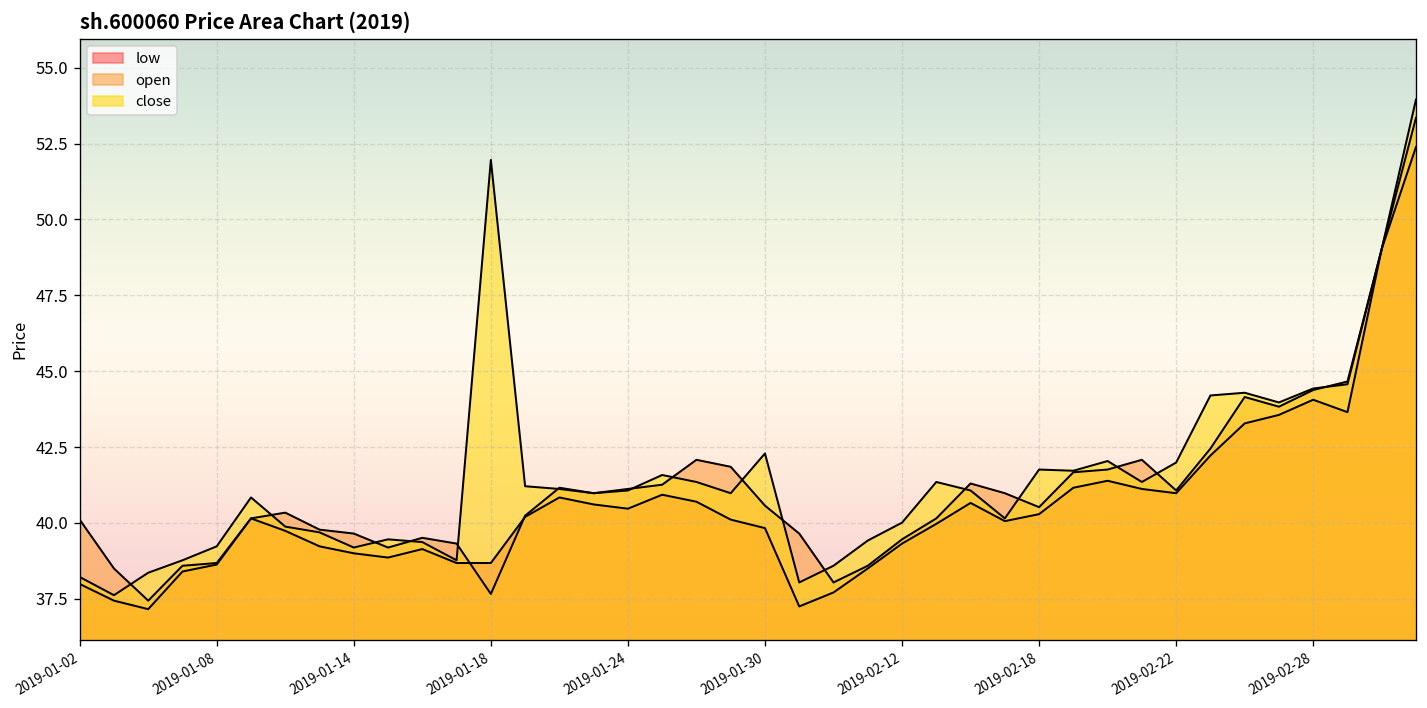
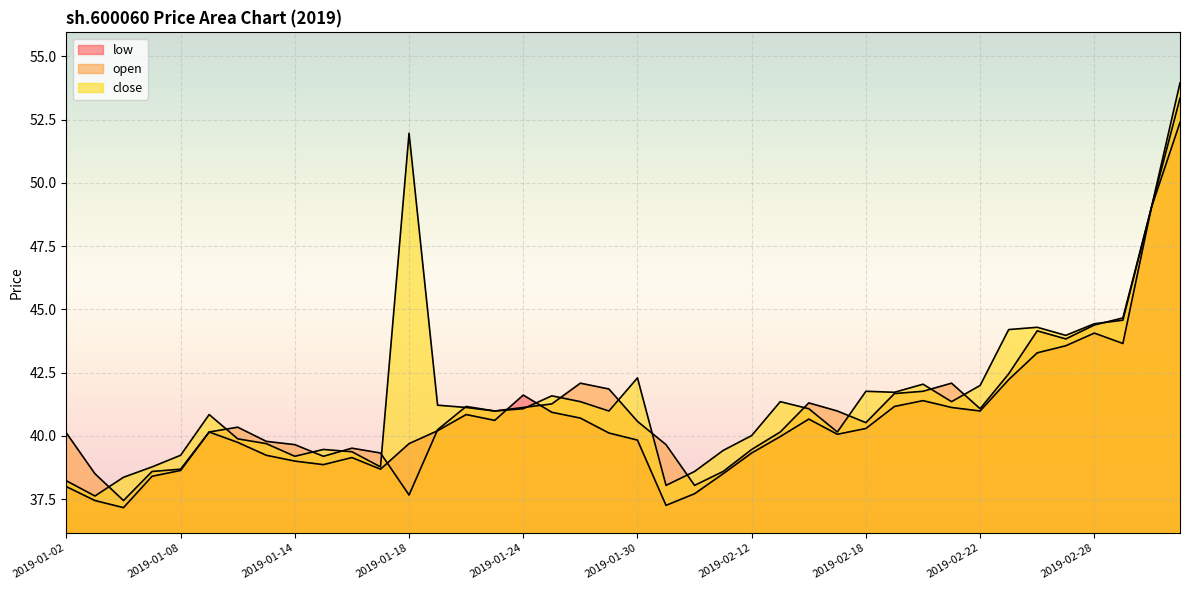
low, 2019-01-18: 38.7 -> 39.7
low, 2019-01-24: 40.5 -> 41.6
